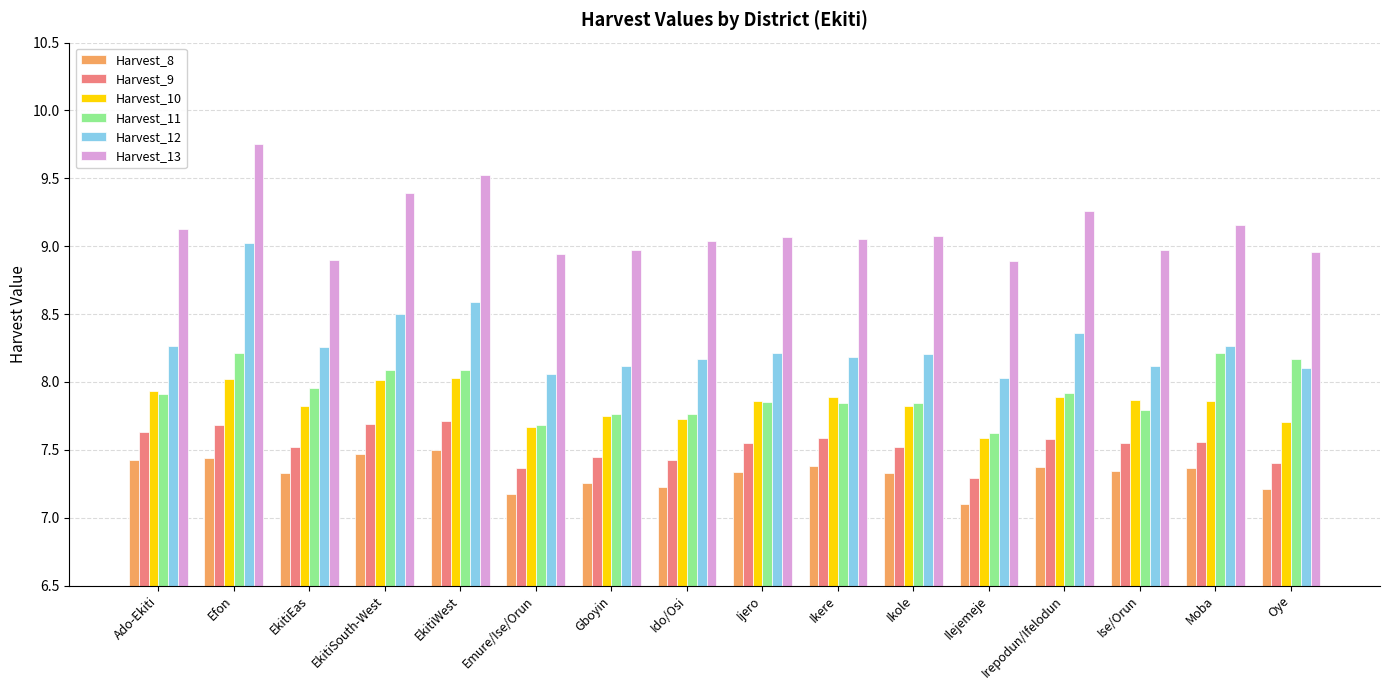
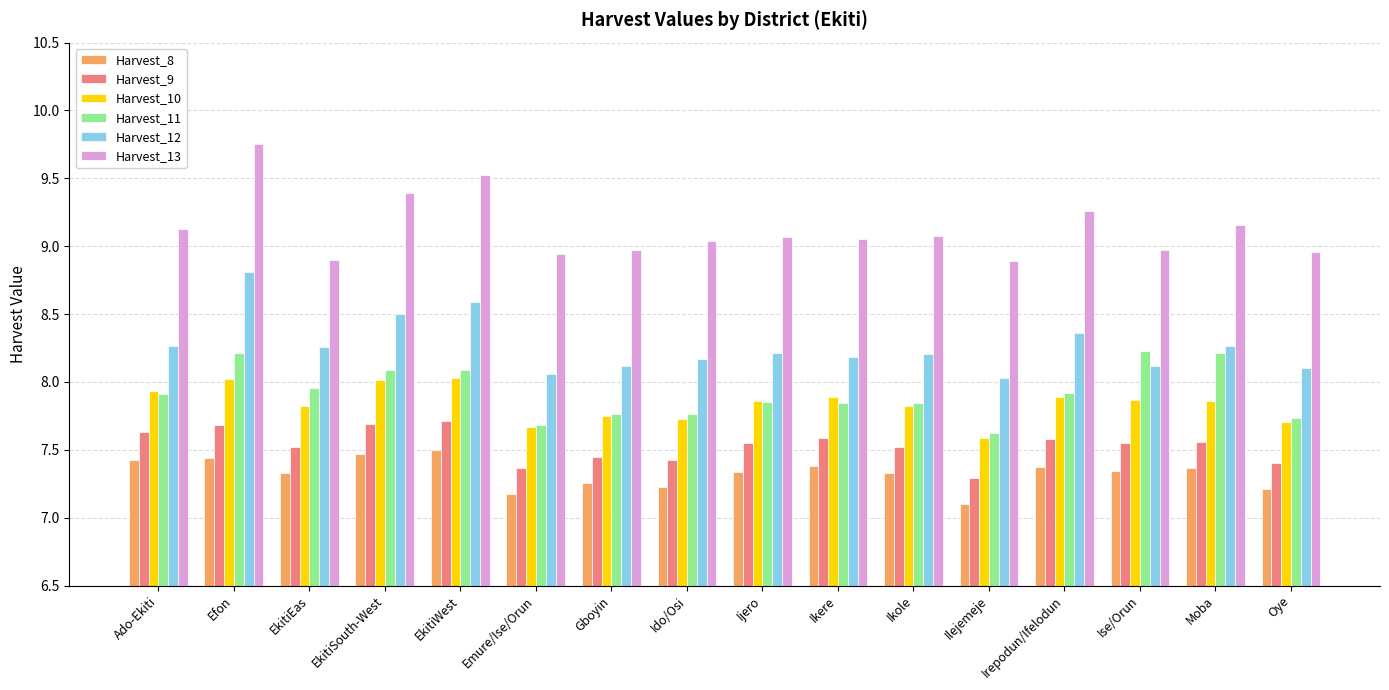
Harvest_12, Efon: 9.03 -> 8.81
Harvest_11, Ise/Orun: 7.79 -> 8.23
Harvest_11, Oye: 8.17 -> 7.74
